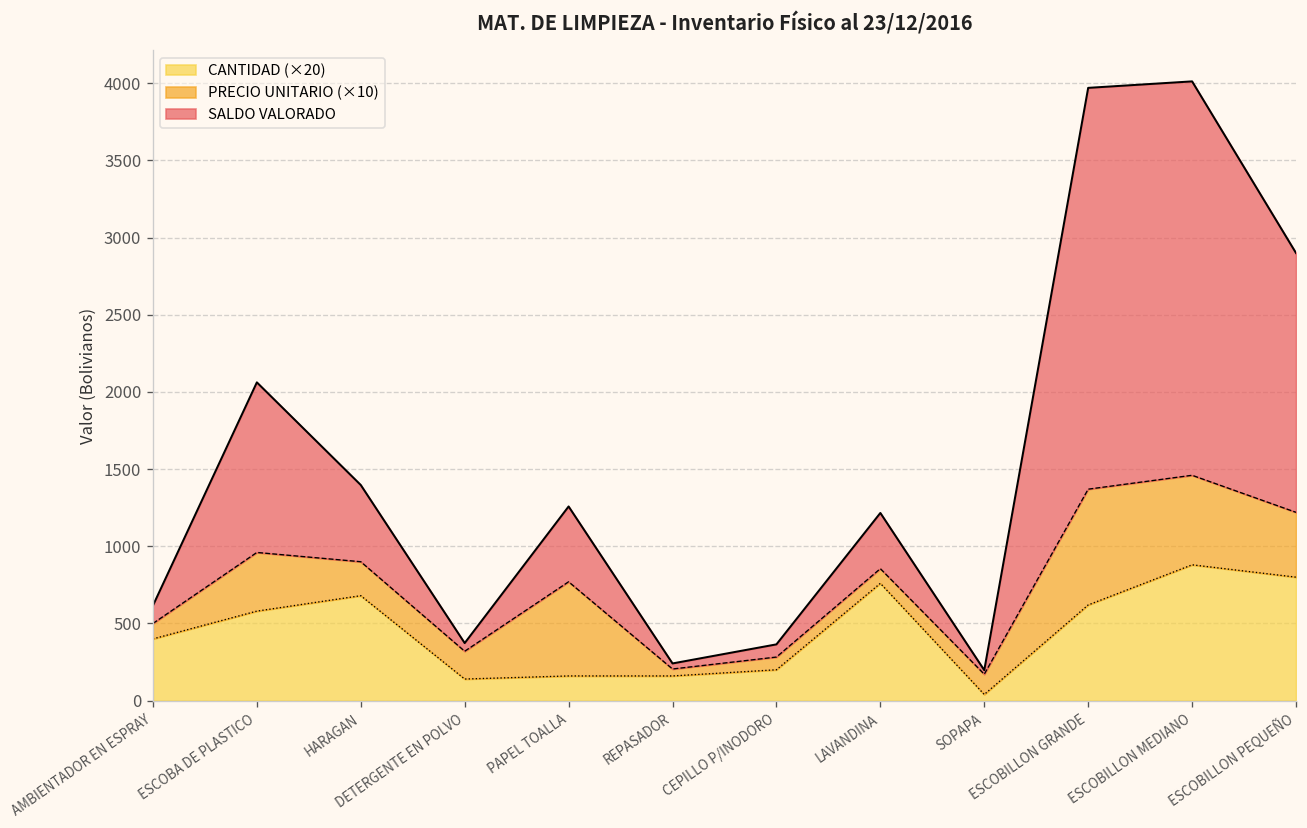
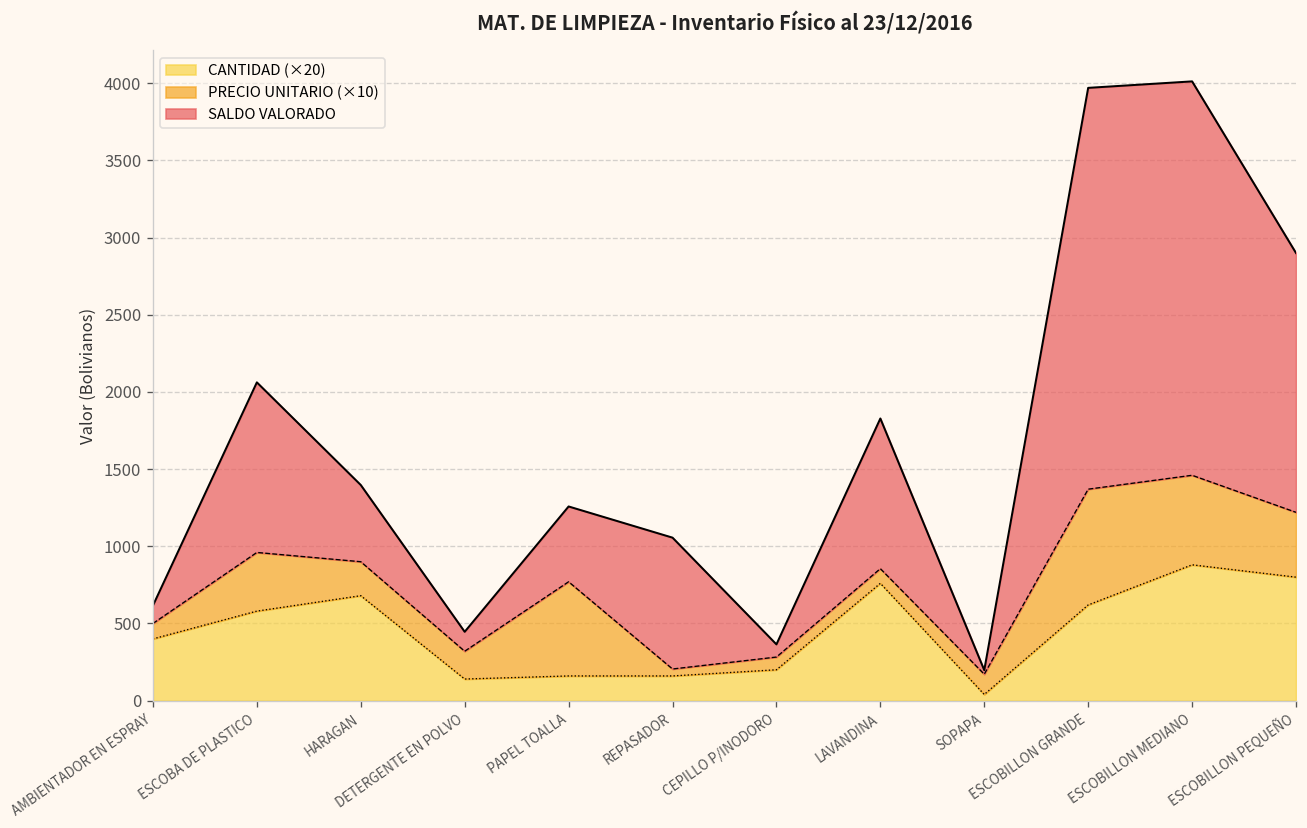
SALDO VALORADO, DETERGENTE EN POLVO: 50 -> 130
SALDO VALORADO, REPASADOR: 40 -> 850
SALDO VALORADO, LAVANDINA: 360 -> 970
